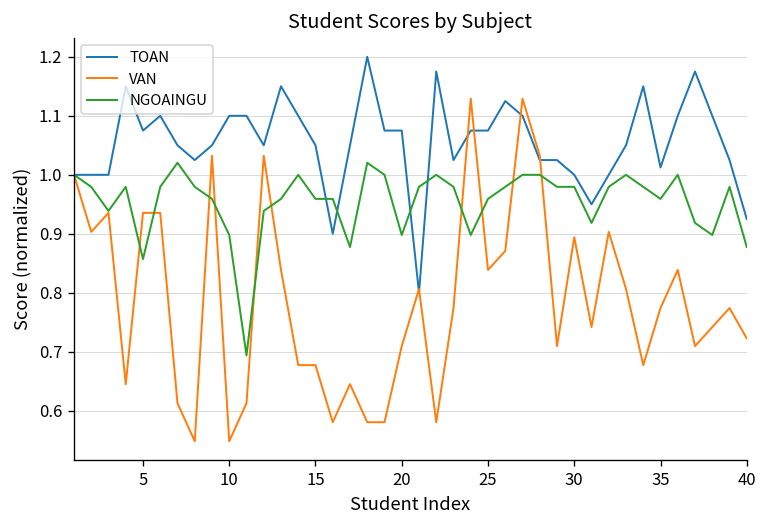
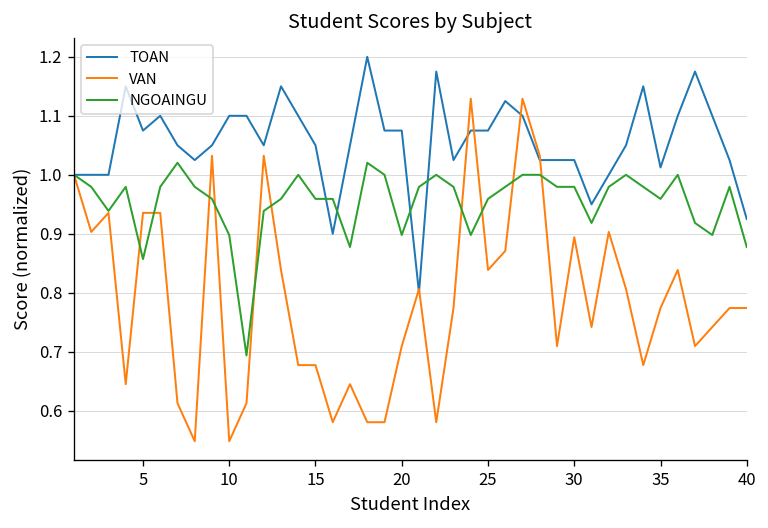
TOAN, 30: 1.00 -> 1.03
VAN, 40: 0.72 -> 0.77
